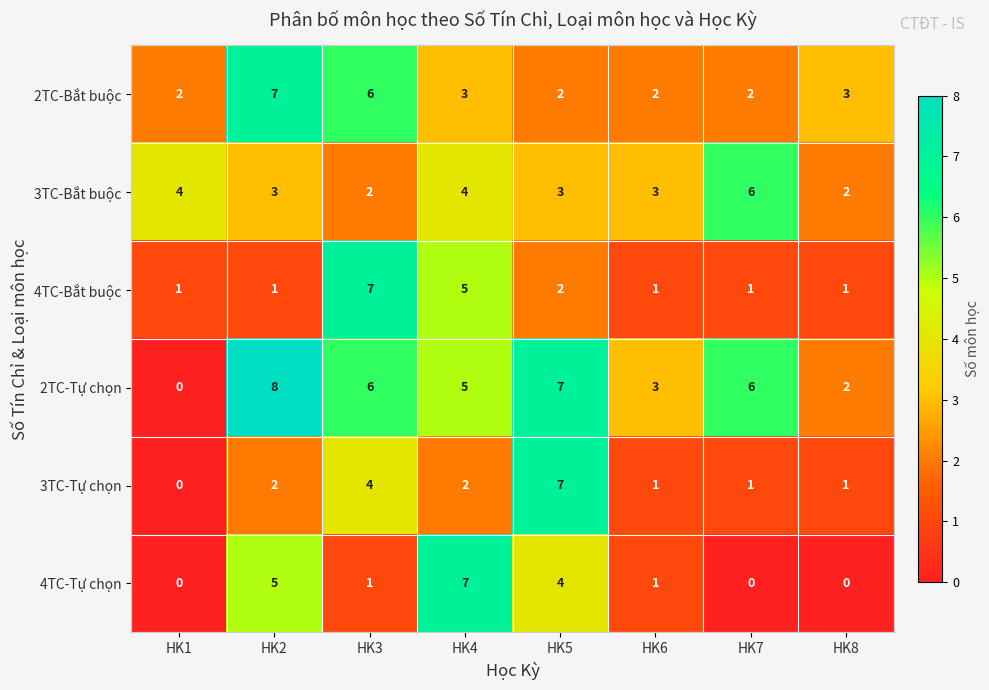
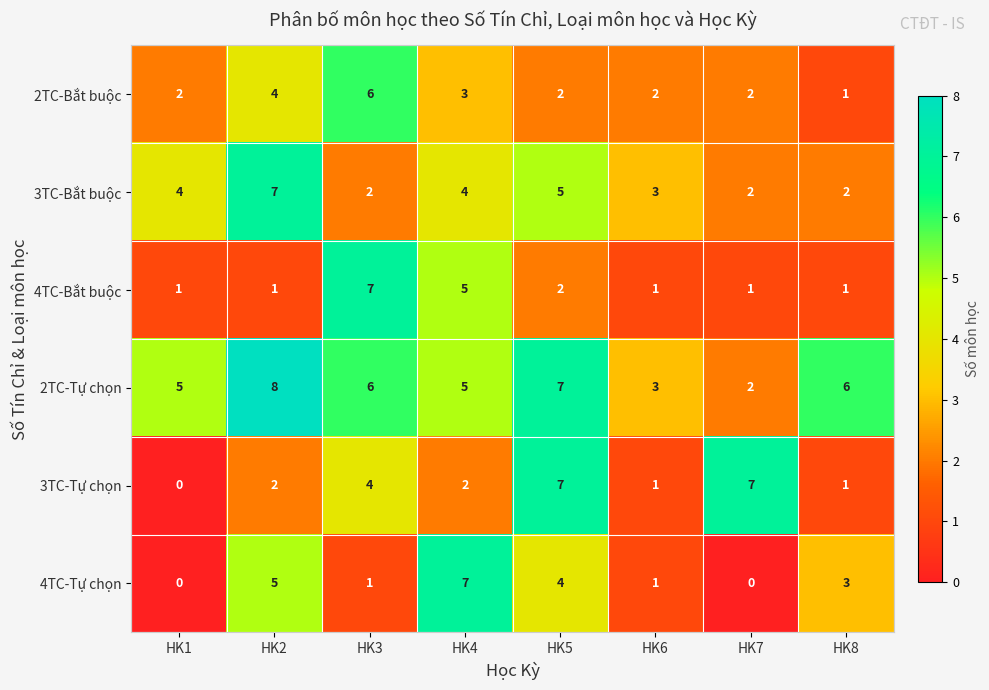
2TC-Bắt buộc, HK2: 7 -> 4
2TC-Bắt buộc, HK8: 3 -> 1
3TC-Bắt buộc, HK2: 3 -> 7
3TC-Bắt buộc, HK5: 3 -> 5
3TC-Bắt buộc, HK7: 6 -> 2
2TC-Tự chọn, HK1: 0 -> 5
2TC-Tự chọn, HK7: 6 -> 2
2TC-Tự chọn, HK8: 2 -> 6
3TC-Tự chọn, HK7: 1 -> 7
4TC-Tự chọn, HK8: 0 -> 3
